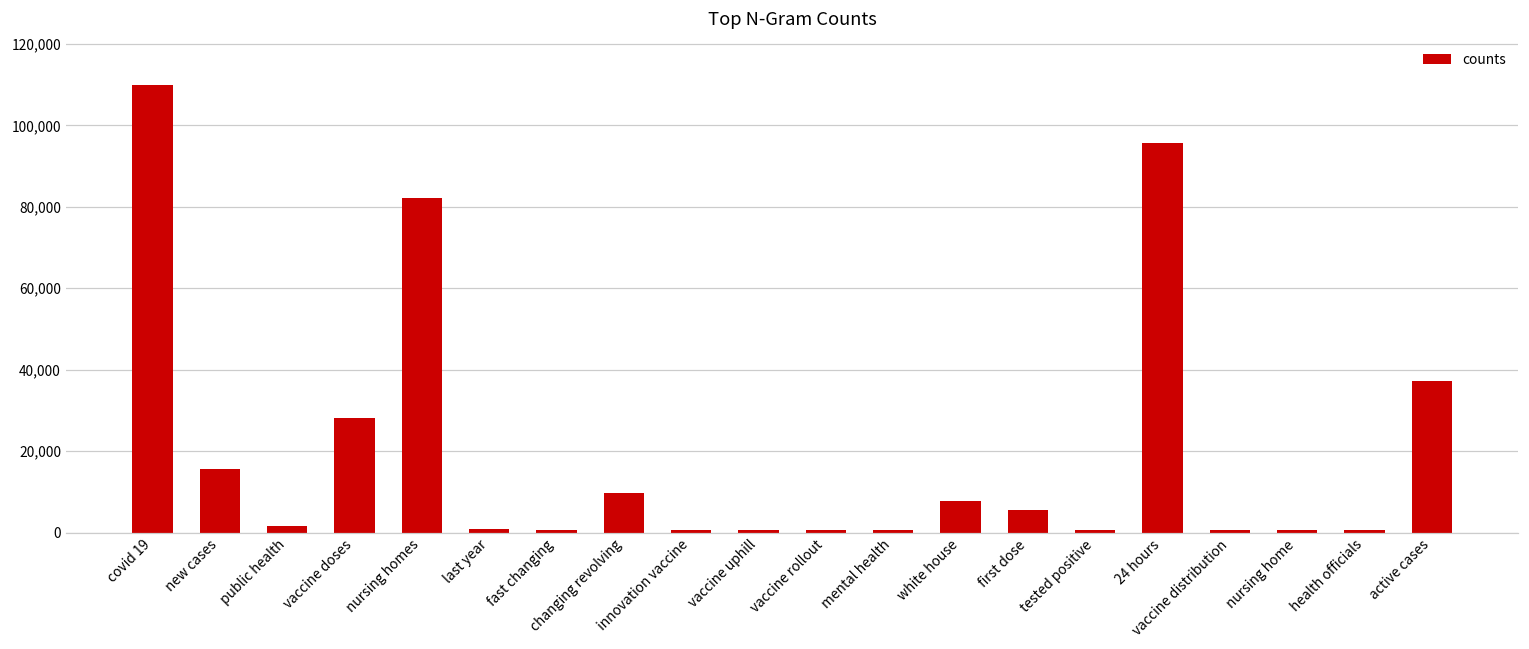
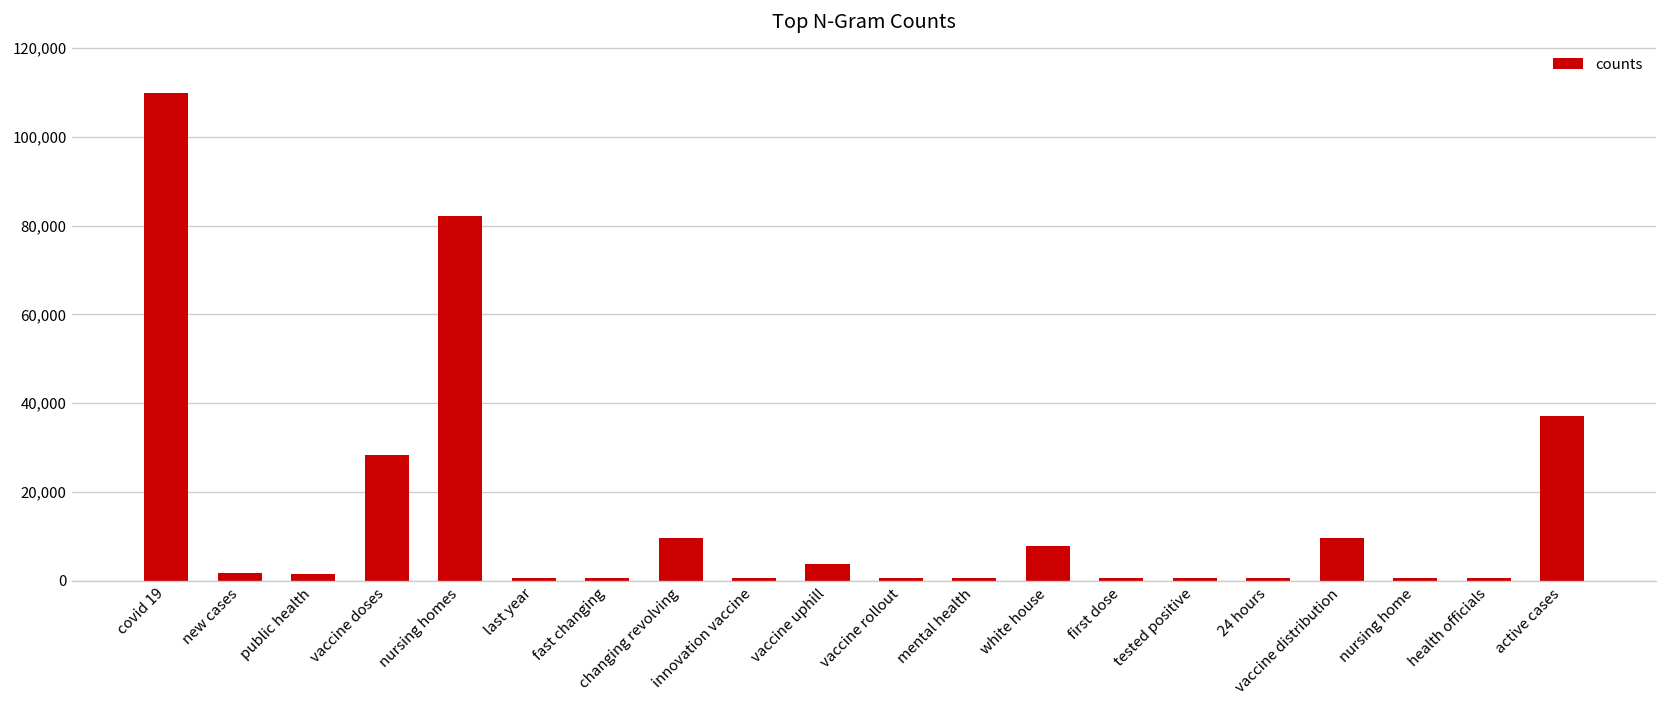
new cases: 16,000 -> 2,000
vaccine uphill: 1,000 -> 4,000
first dose: 5,000 -> 1,000
24 hours: 96,000 -> 1,000
vaccine distribution: 1,000 -> 10,000
